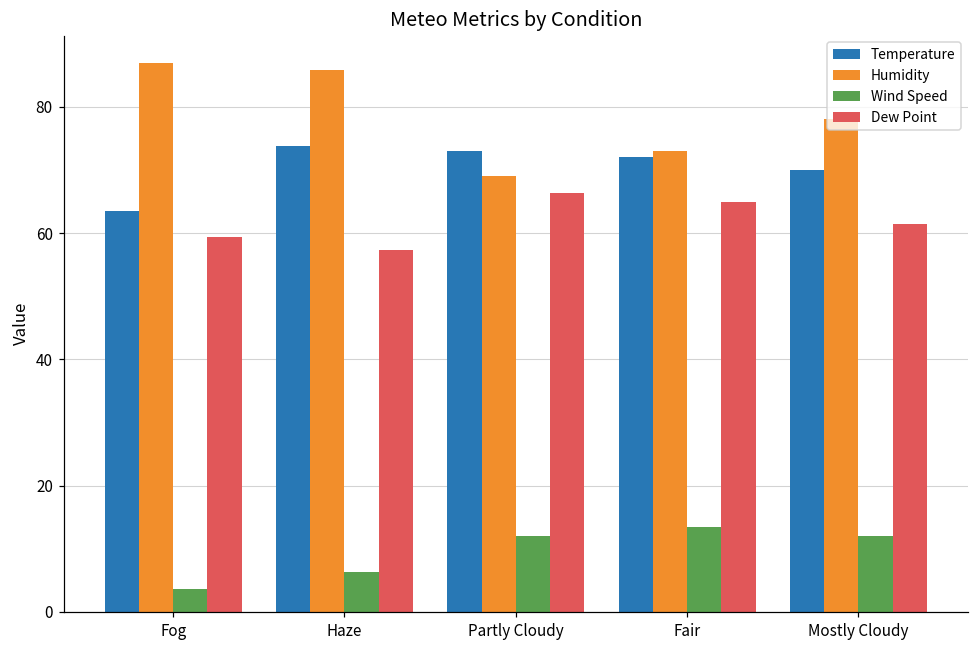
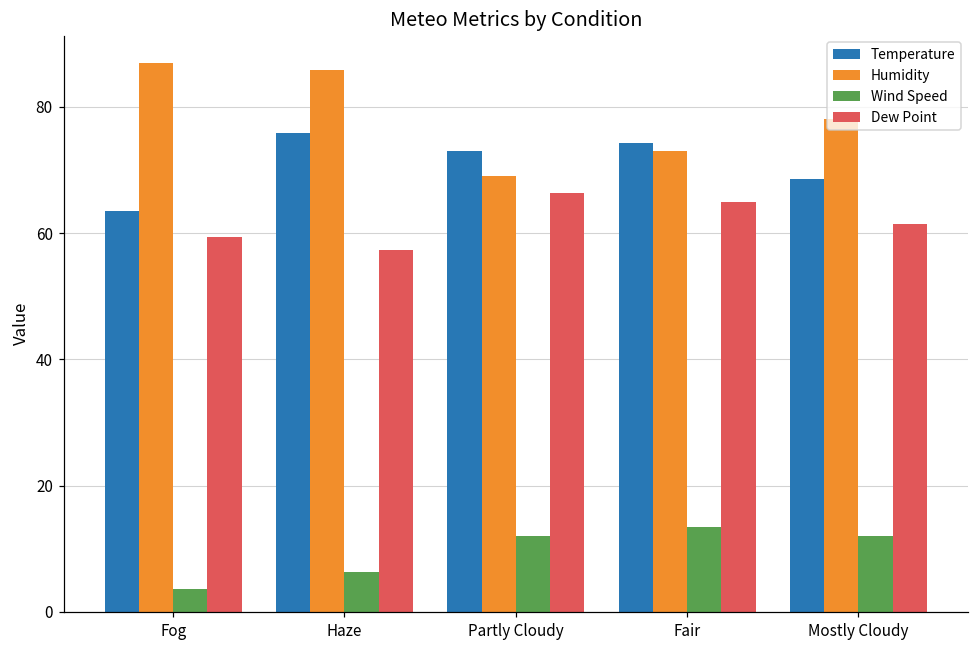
Temperature, Haze: 74 -> 76
Temperature, Fair: 72 -> 74
Temperature, Mostly Cloudy: 70 -> 69
